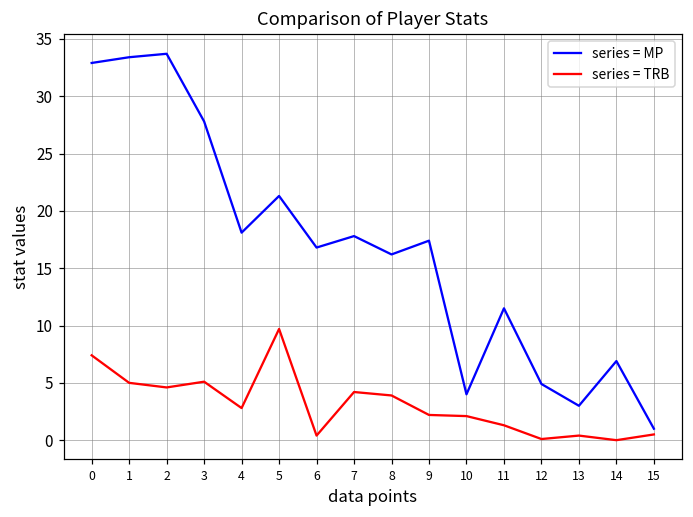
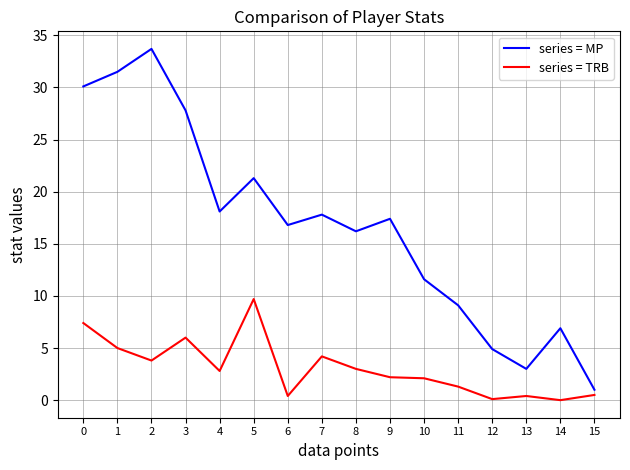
series = MP, 0: 32.9 -> 30.1
series = MP, 1: 33.4 -> 31.5
series = TRB, 2: 4.6 -> 3.8
series = TRB, 3: 5.1 -> 6.0
series = TRB, 8: 3.9 -> 3.0
series = MP, 10: 4.0 -> 11.6
series = MP, 11: 11.5 -> 9.1
